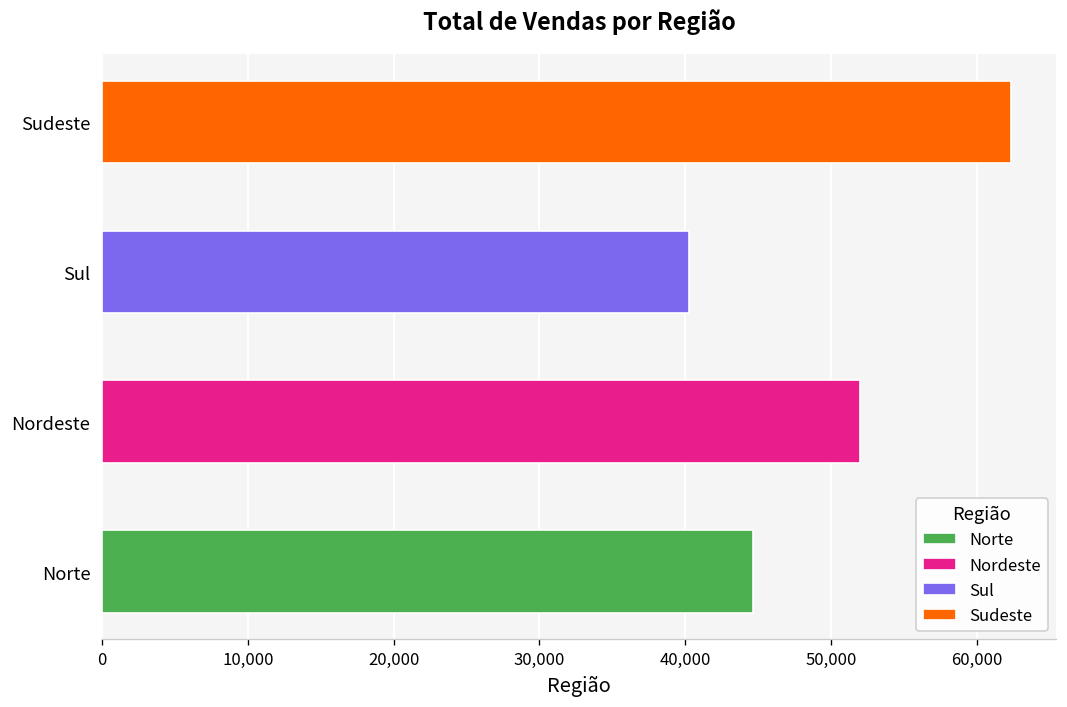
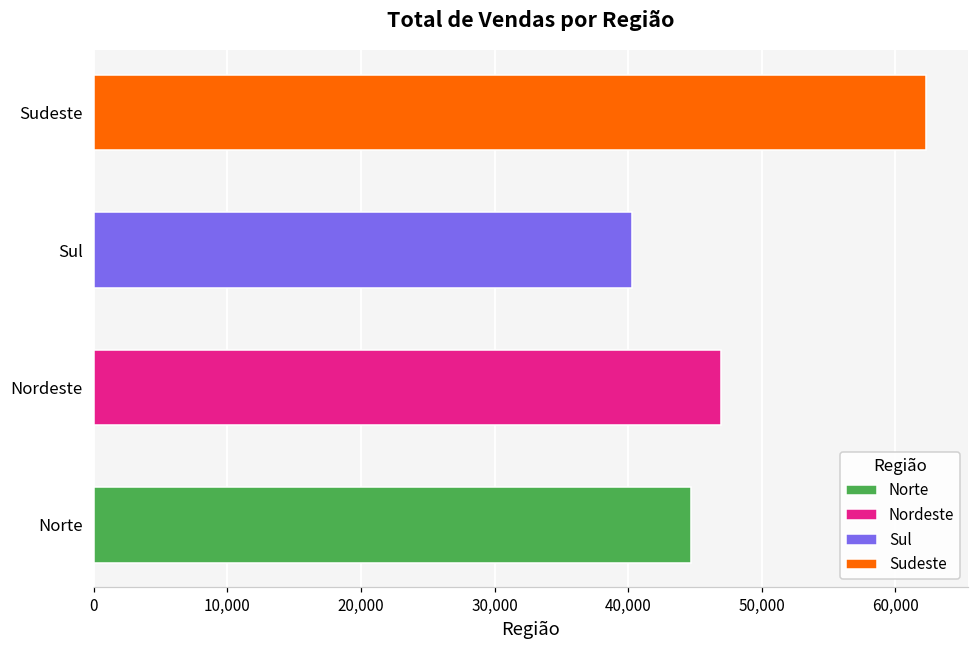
Nordeste: 52,000 -> 46,900
